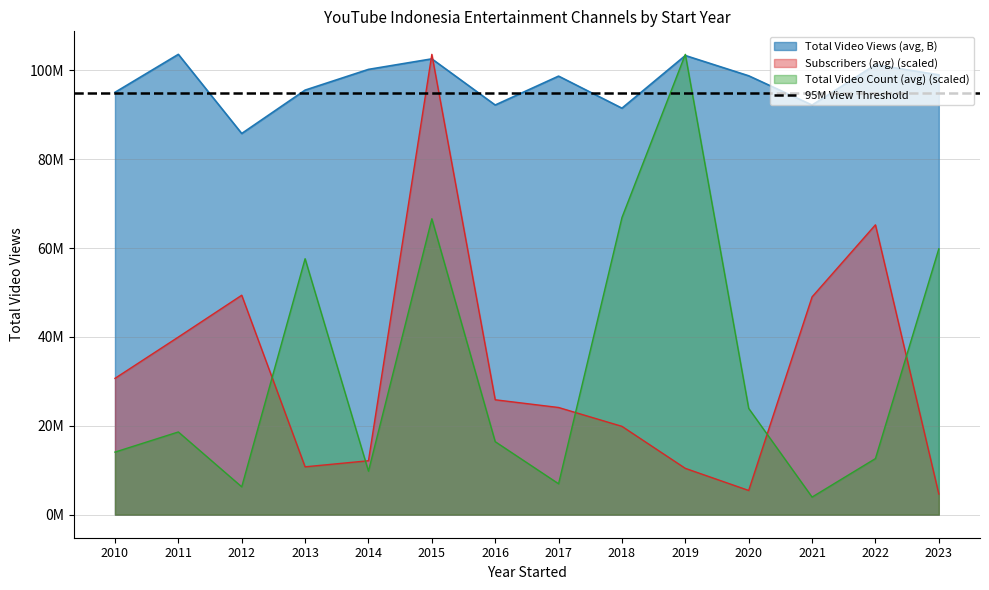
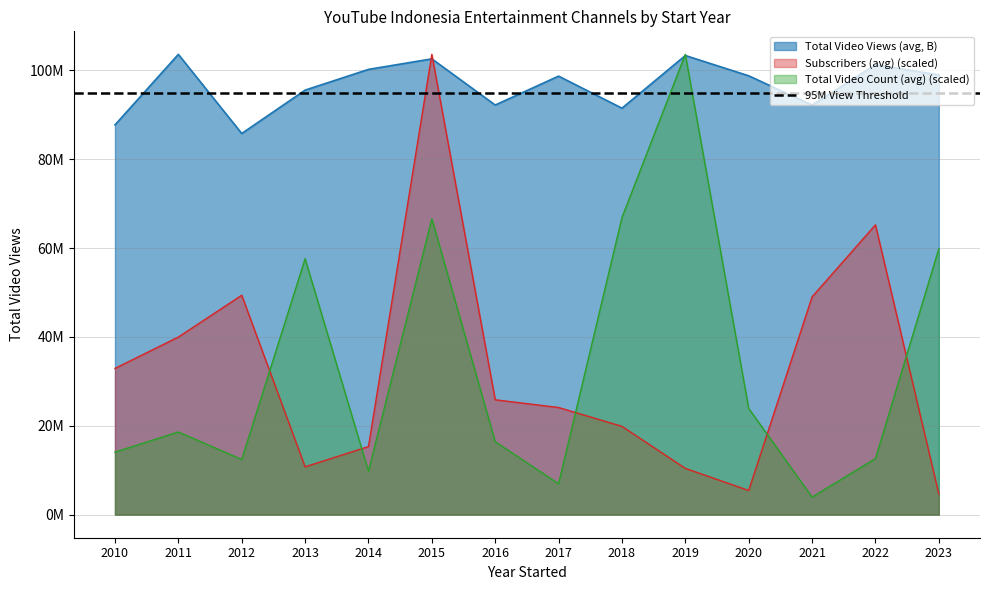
Total Video Views (avg, B), 2010: 95000000 -> 88000000
Subscribers (avg) (scaled), 2010: 31000000 -> 33000000
Total Video Count (avg) (scaled), 2012: 6000000 -> 12000000
Subscribers (avg) (scaled), 2014: 12000000 -> 15000000
